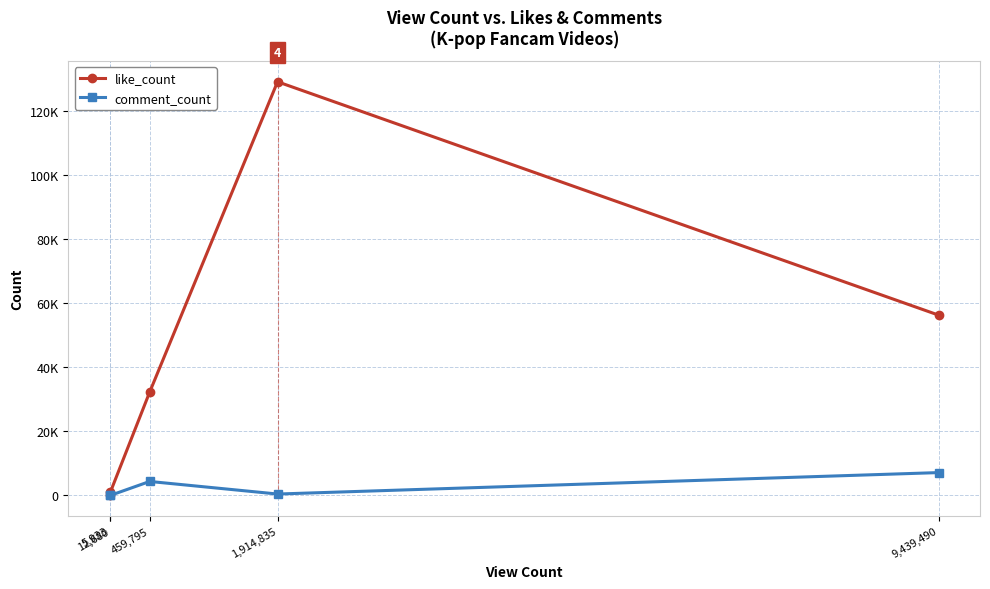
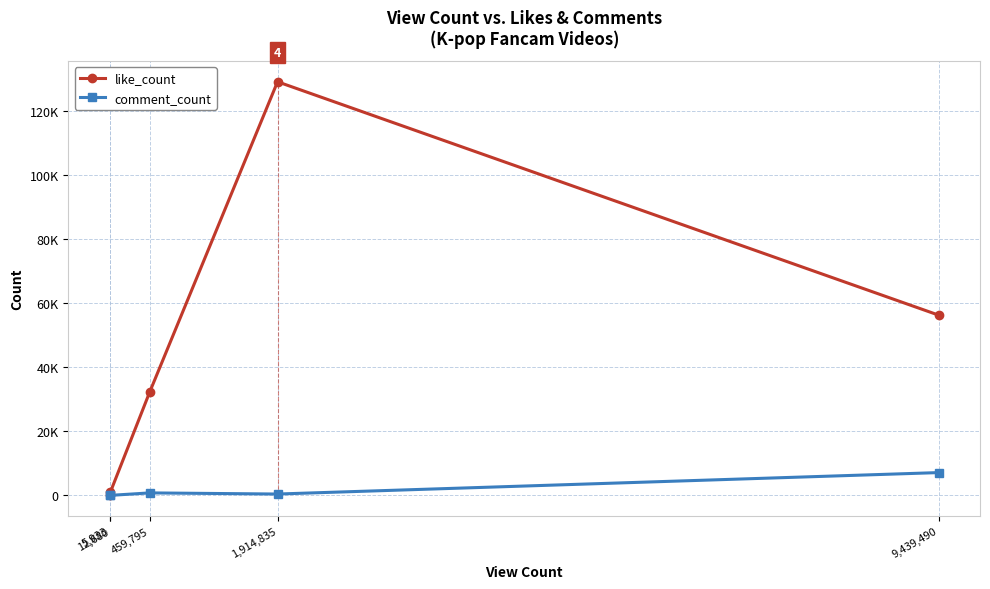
comment_count, 459,795: 4000 -> 1000
